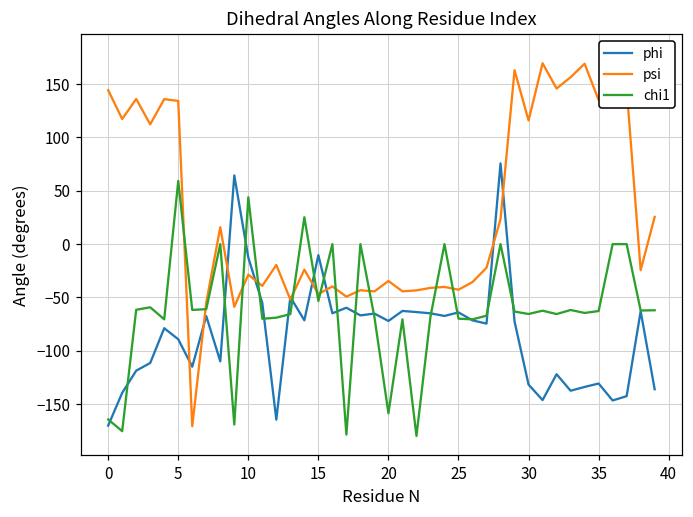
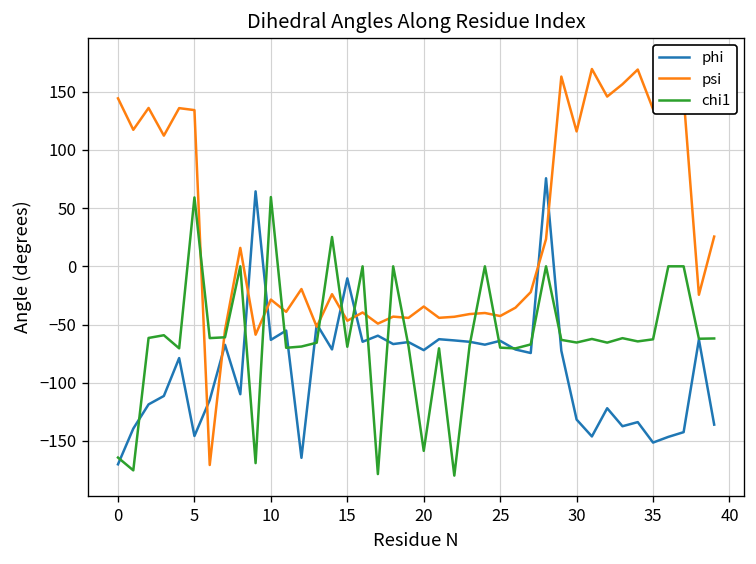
phi, 5: -90 -> -150
phi, 10: -10 -> -60
chi1, 10: 40 -> 60
chi1, 15: -50 -> -70
phi, 35: -130 -> -150
